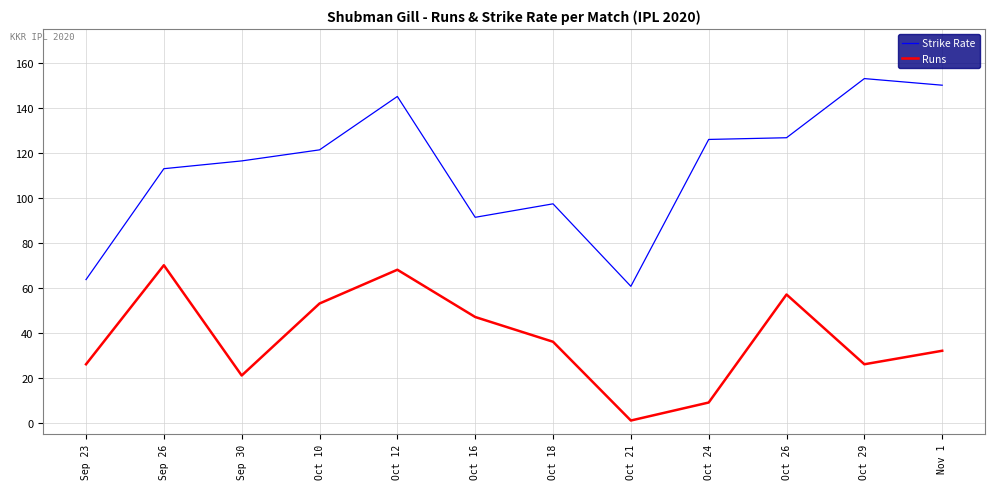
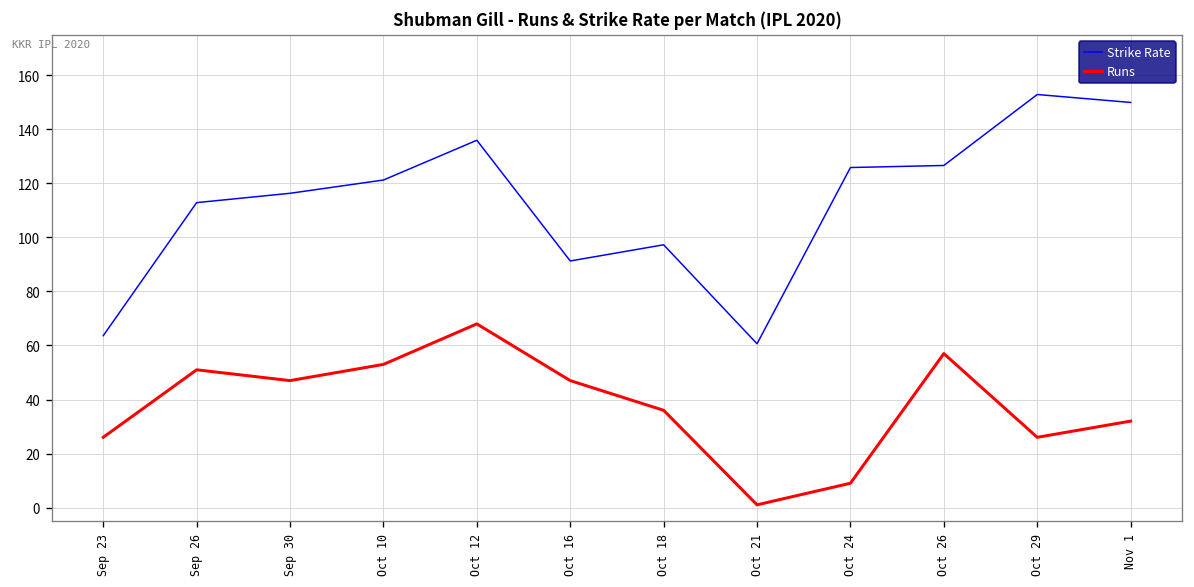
Runs, Sep 26: 70 -> 51
Runs, Sep 30: 21 -> 47
Strike Rate, Oct 12: 145 -> 136
